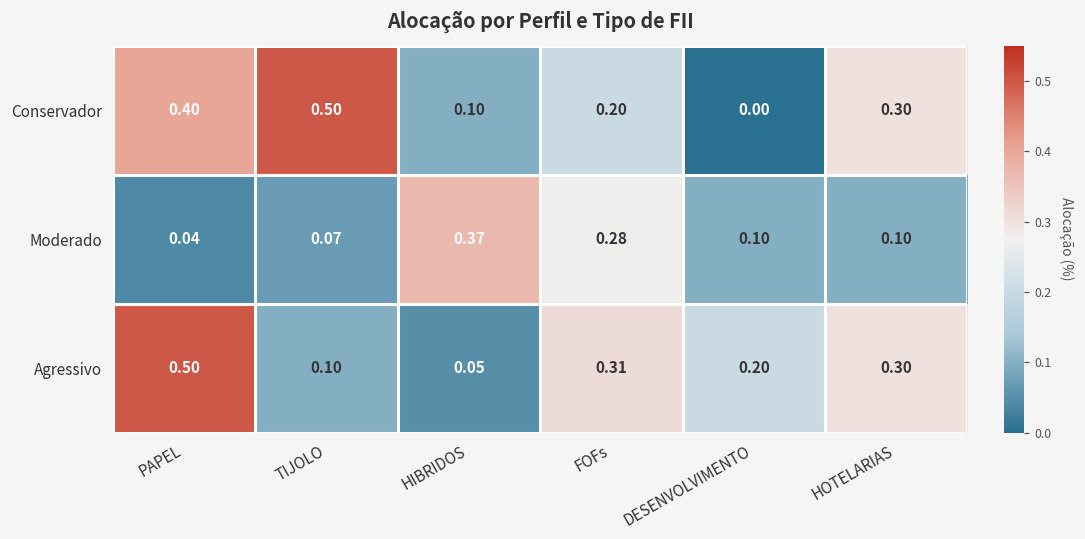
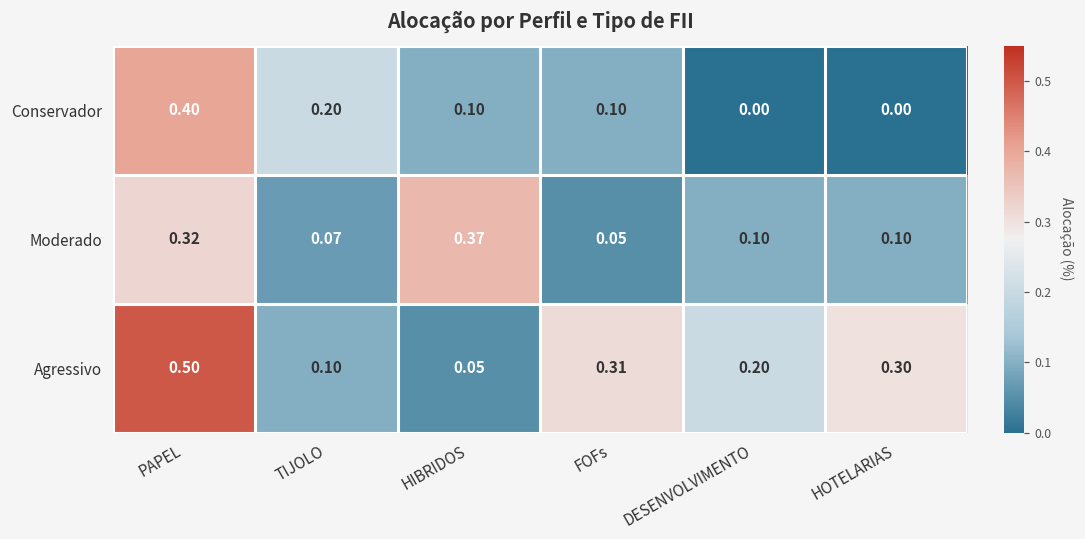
Conservador, TIJOLO: 0.50 -> 0.20
Conservador, FOFs: 0.20 -> 0.10
Conservador, HOTELARIAS: 0.30 -> 0.00
Moderado, PAPEL: 0.04 -> 0.32
Moderado, FOFs: 0.28 -> 0.05
